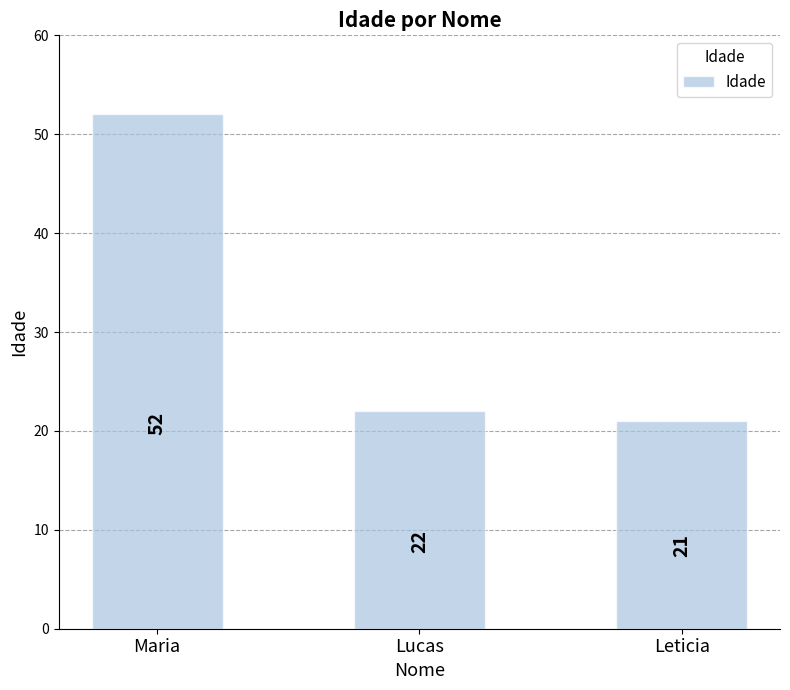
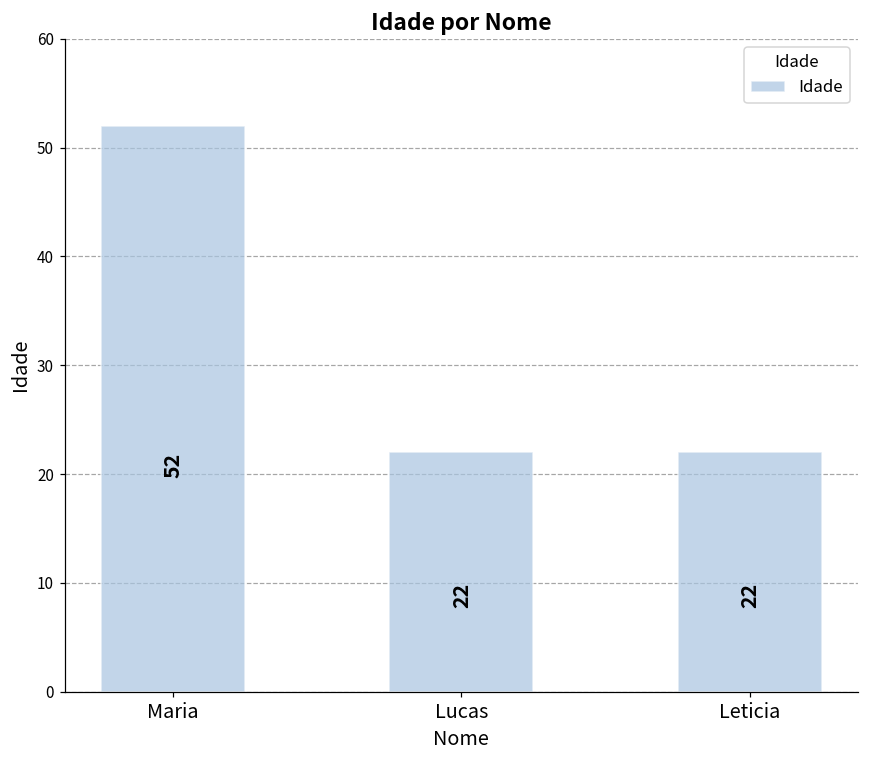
Leticia: 21 -> 22
